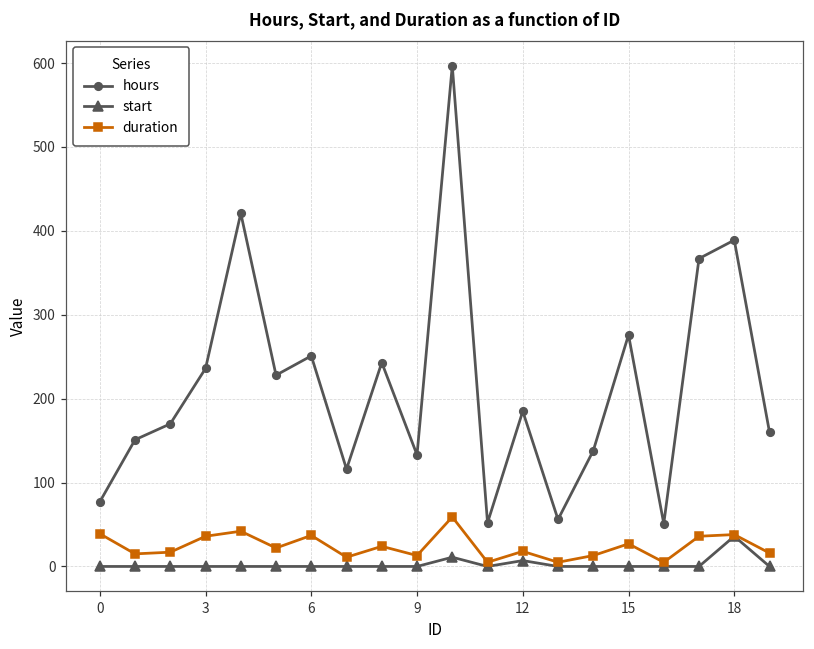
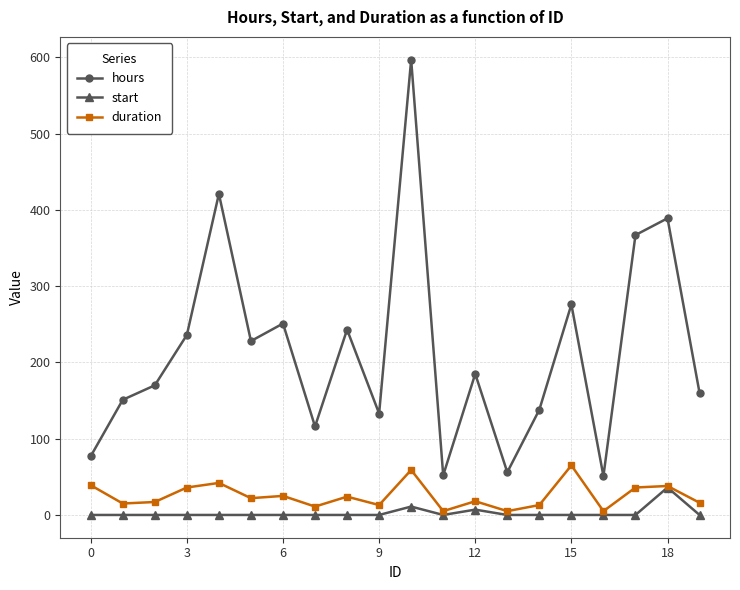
duration, 6: 40 -> 30
duration, 15: 30 -> 70
